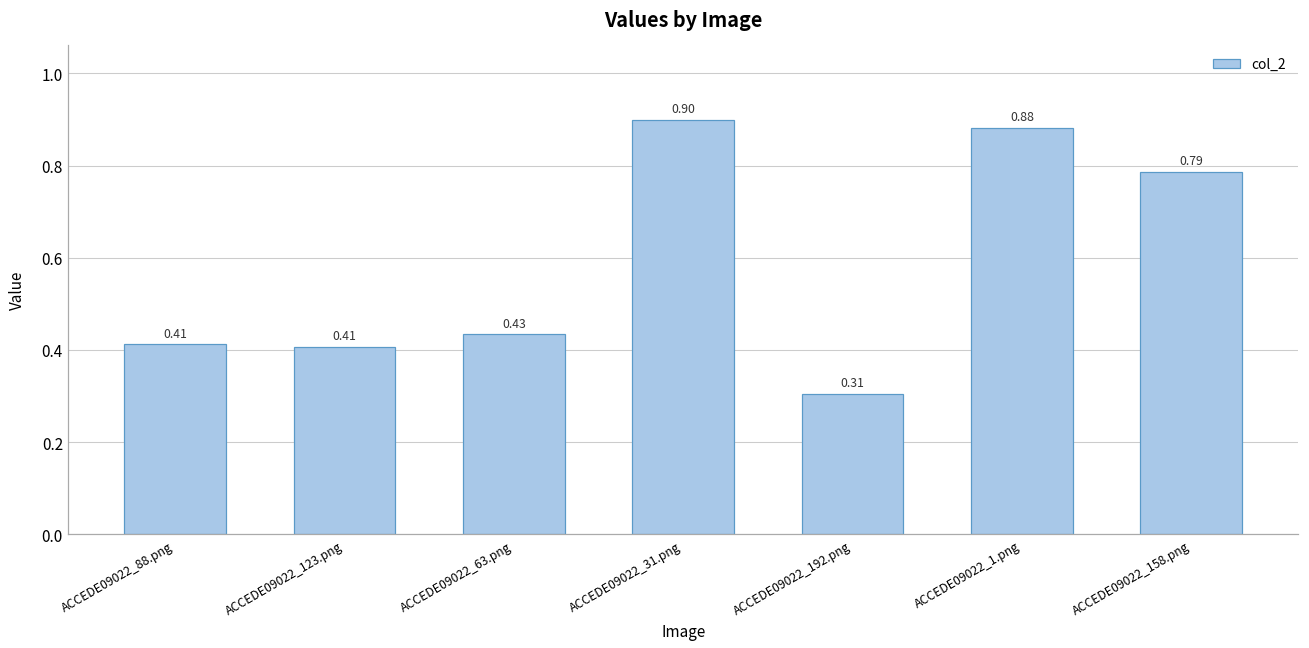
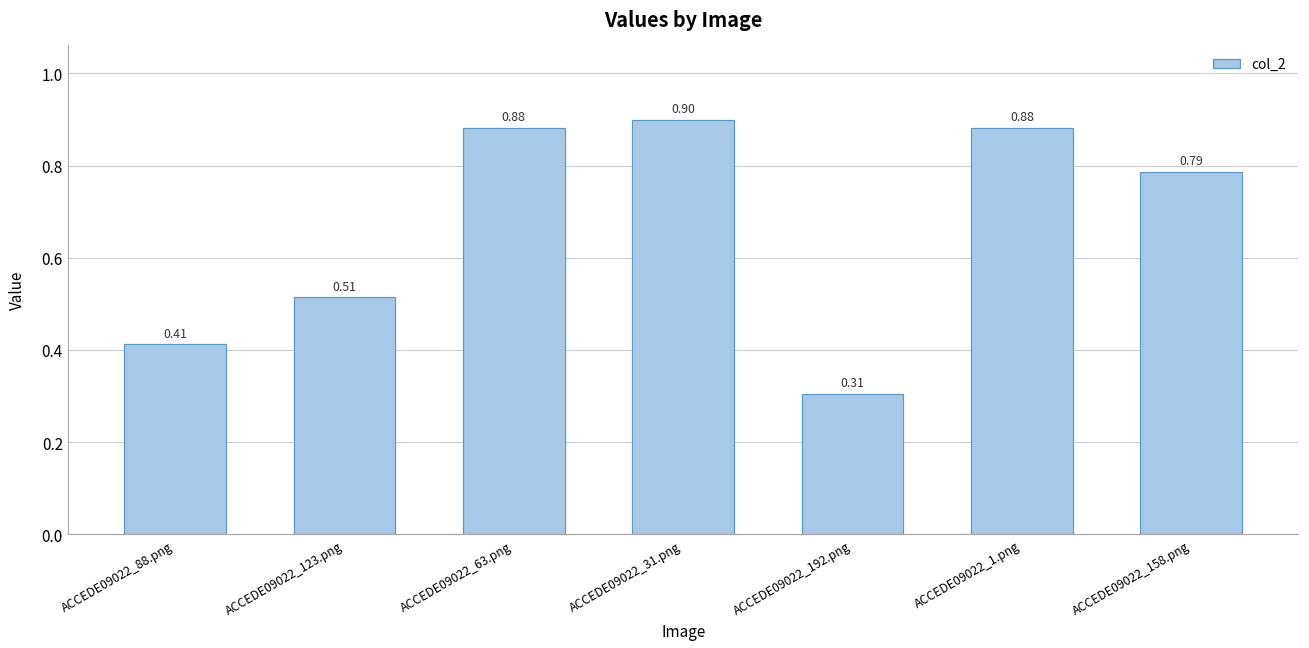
ACCEDE09022_123.png: 0.41 -> 0.51
ACCEDE09022_63.png: 0.43 -> 0.88
